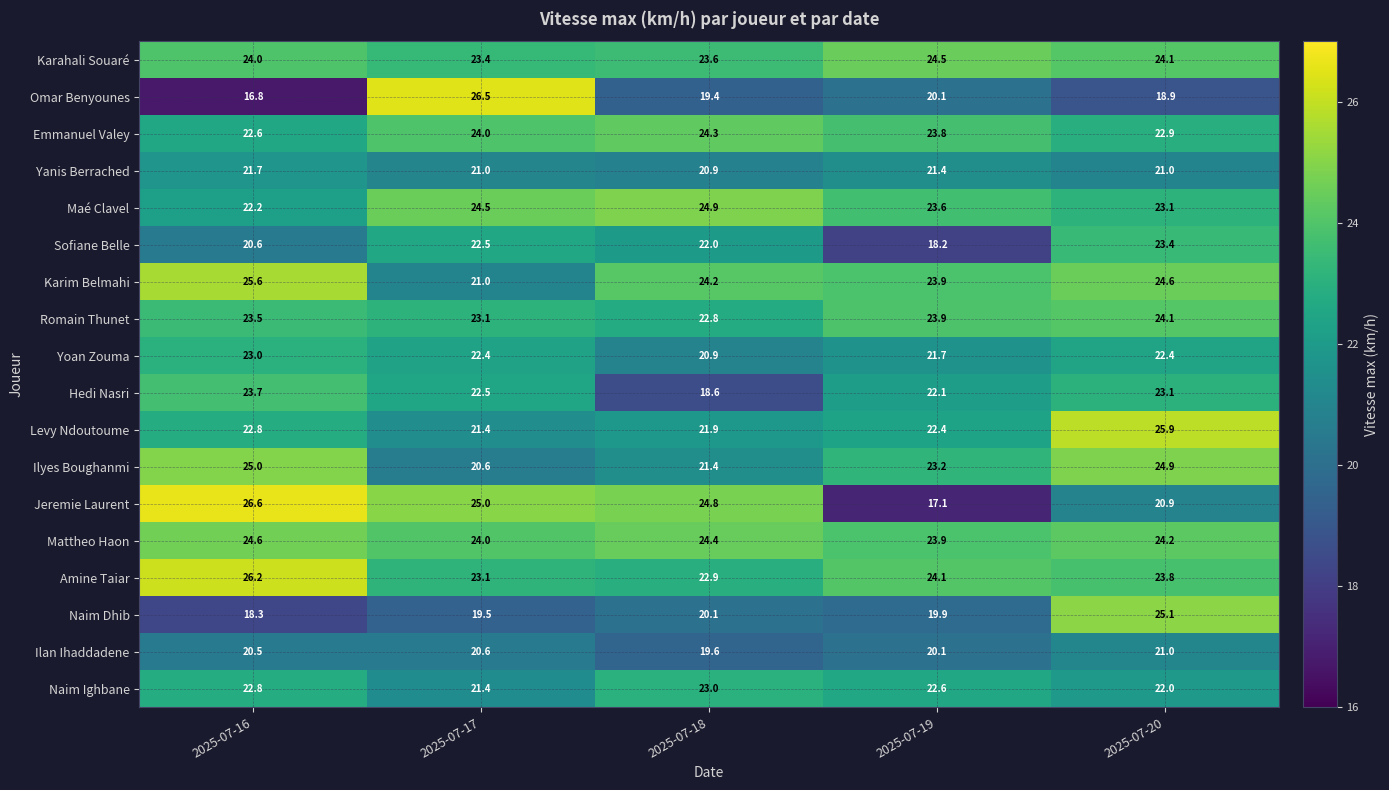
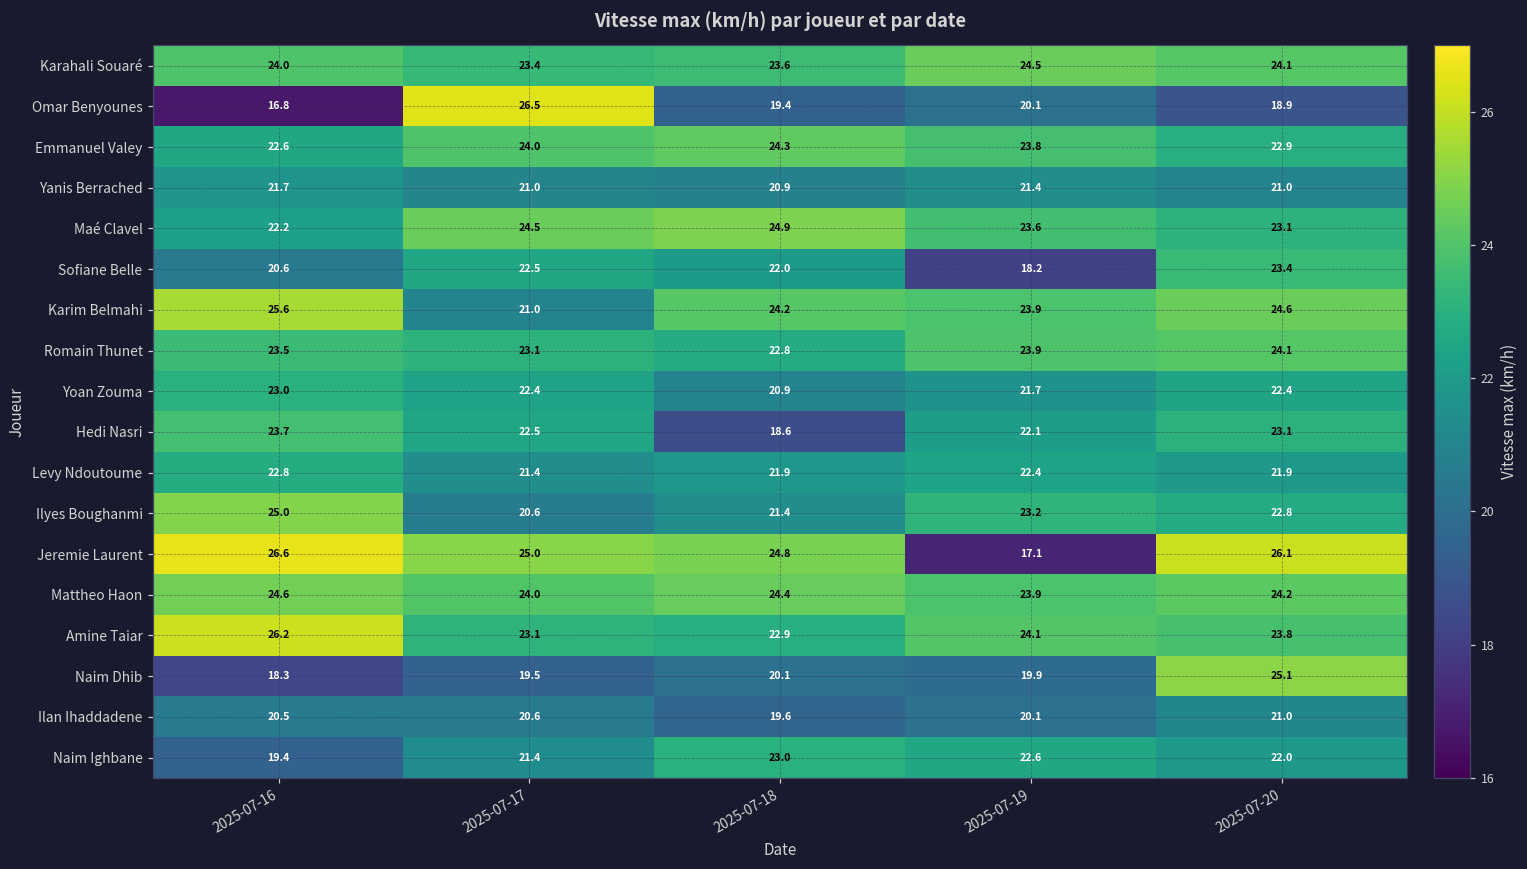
Levy Ndoutoume, 2025-07-20: 25.9 -> 21.9
Ilyes Boughanmi, 2025-07-20: 24.9 -> 22.8
Jeremie Laurent, 2025-07-20: 20.9 -> 26.1
Naim Ighbane, 2025-07-16: 22.8 -> 19.4
